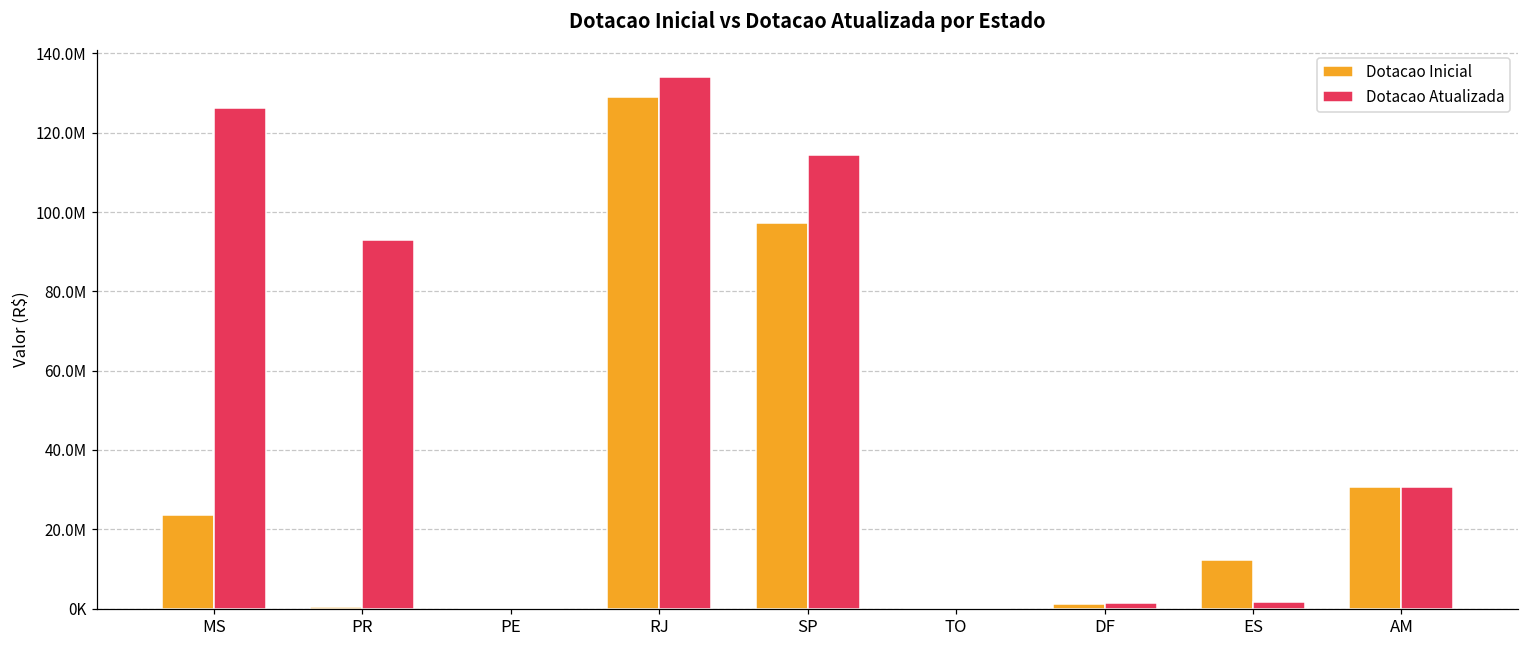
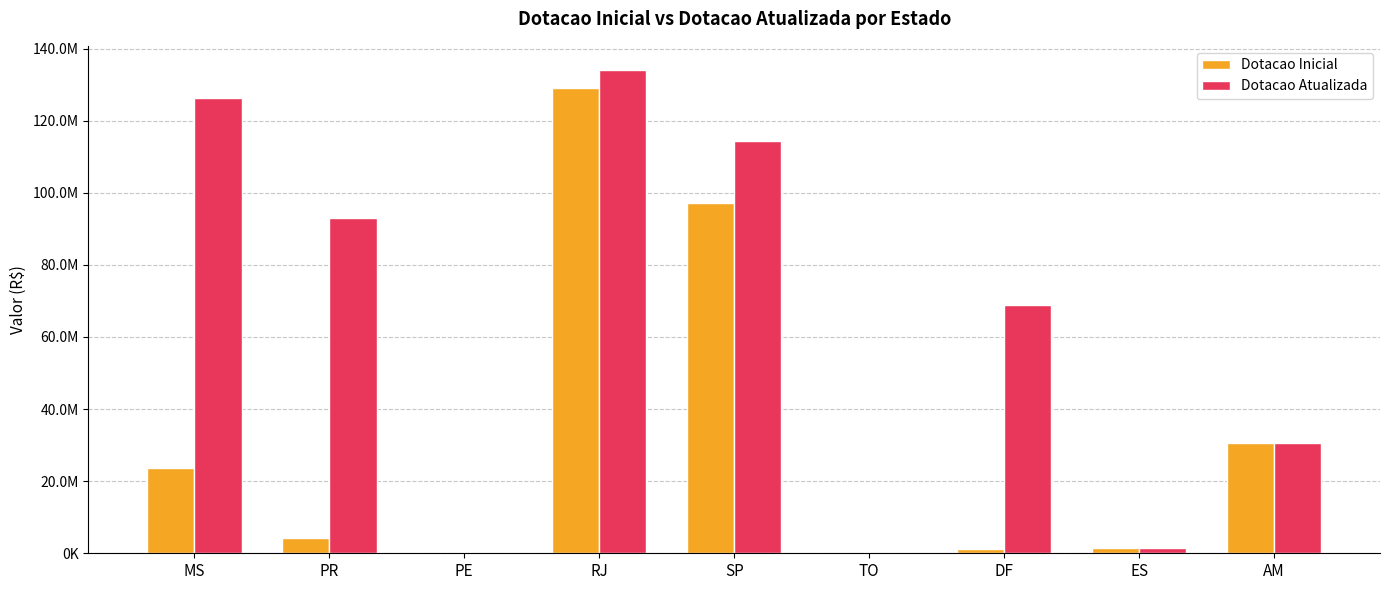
Dotacao Inicial, PR: 0 -> 4000000
Dotacao Atualizada, DF: 1000000 -> 69000000
Dotacao Inicial, ES: 12000000 -> 2000000
